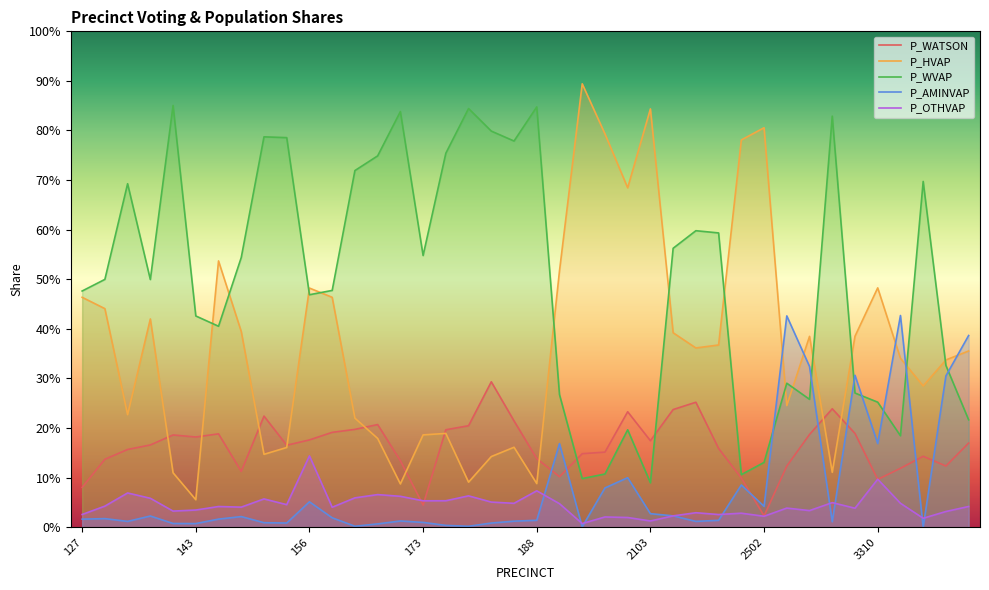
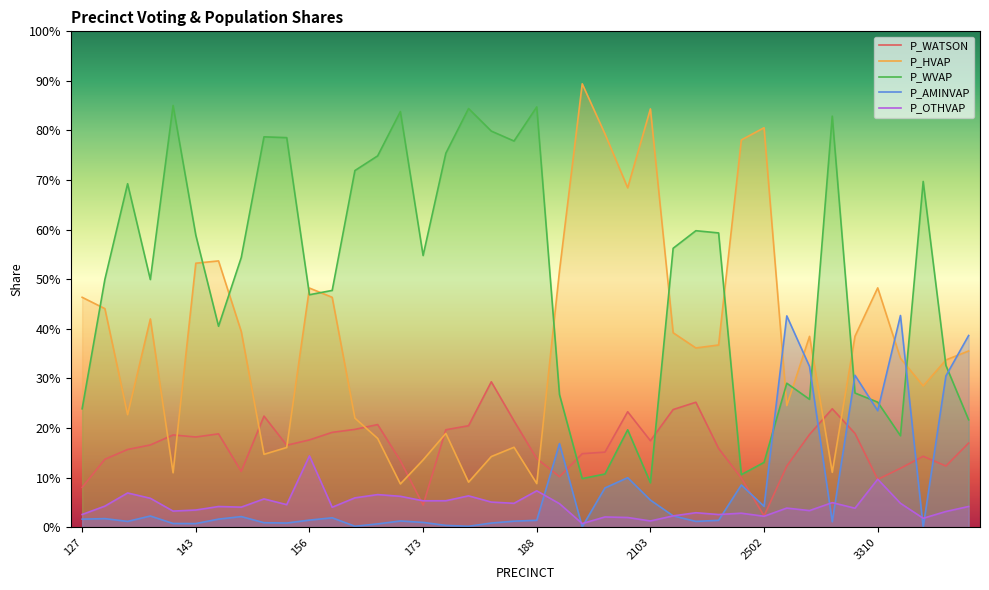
P_WVAP, 127: 48% -> 24%
P_HVAP, 143: 6% -> 53%
P_WVAP, 143: 43% -> 59%
P_AMINVAP, 156: 5% -> 1%
P_HVAP, 173: 19% -> 14%
P_AMINVAP, 2103: 3% -> 5%
P_AMINVAP, 3310: 17% -> 23%
